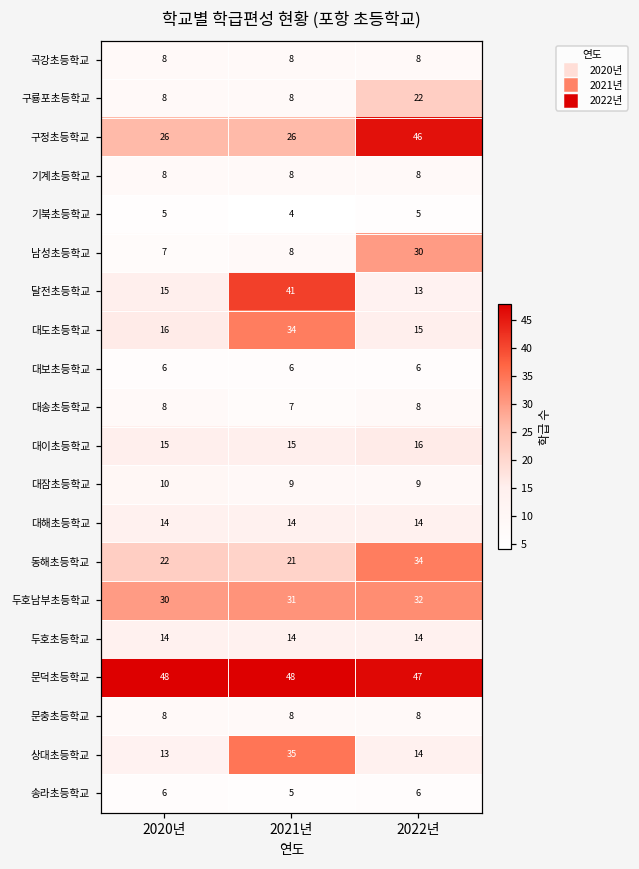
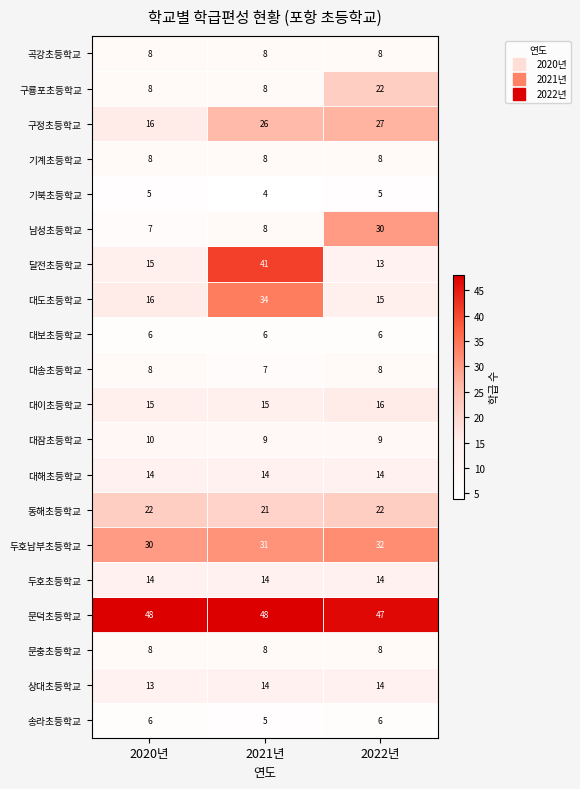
구정초등학교, 2020년: 26 -> 16
구정초등학교, 2022년: 46 -> 27
동해초등학교, 2022년: 34 -> 22
상대초등학교, 2021년: 35 -> 14
